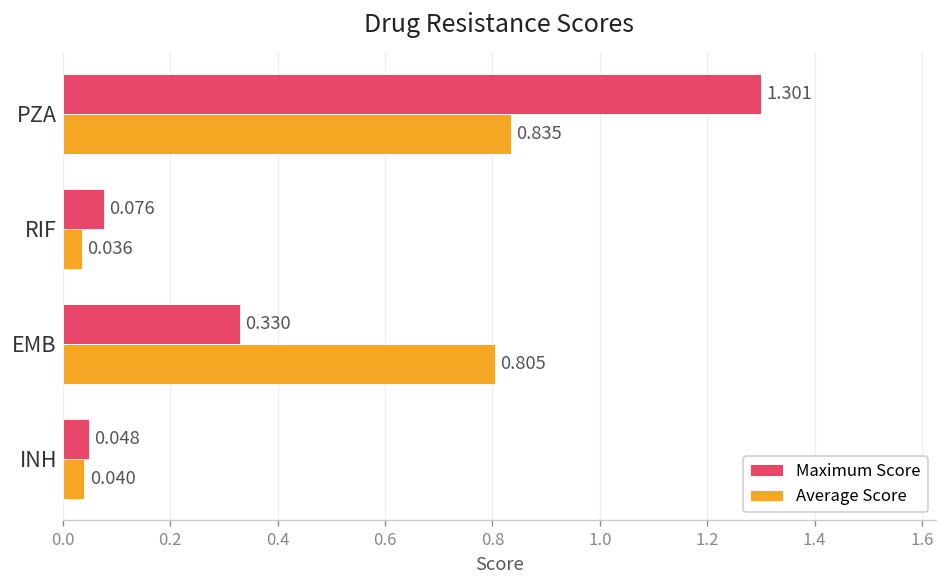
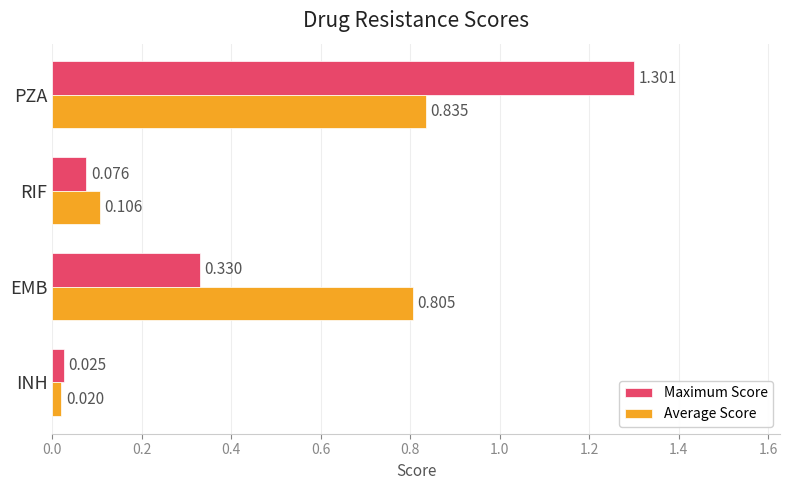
Average Score, RIF: 0.036 -> 0.106
Maximum Score, INH: 0.048 -> 0.025
Average Score, INH: 0.040 -> 0.020
